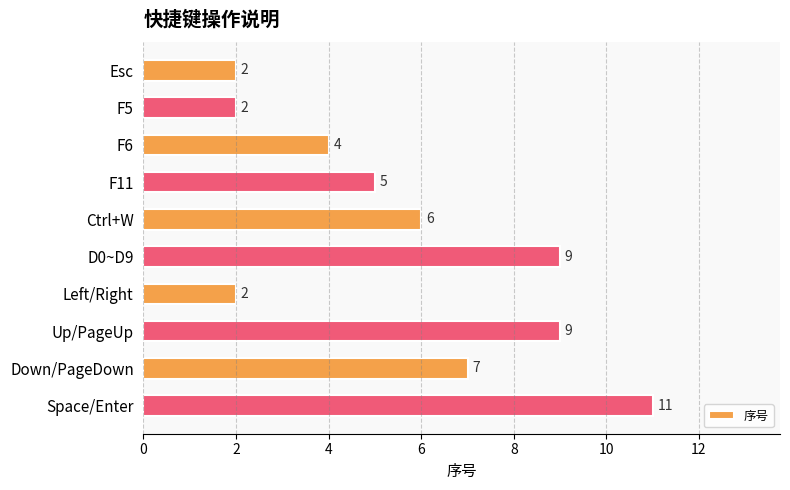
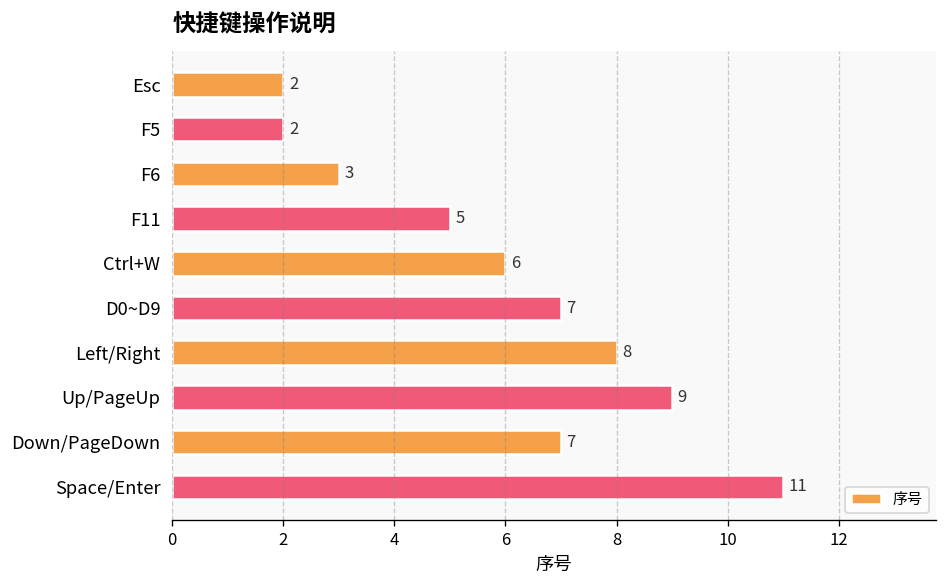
F6: 4 -> 3
D0~D9: 9 -> 7
Left/Right: 2 -> 8
